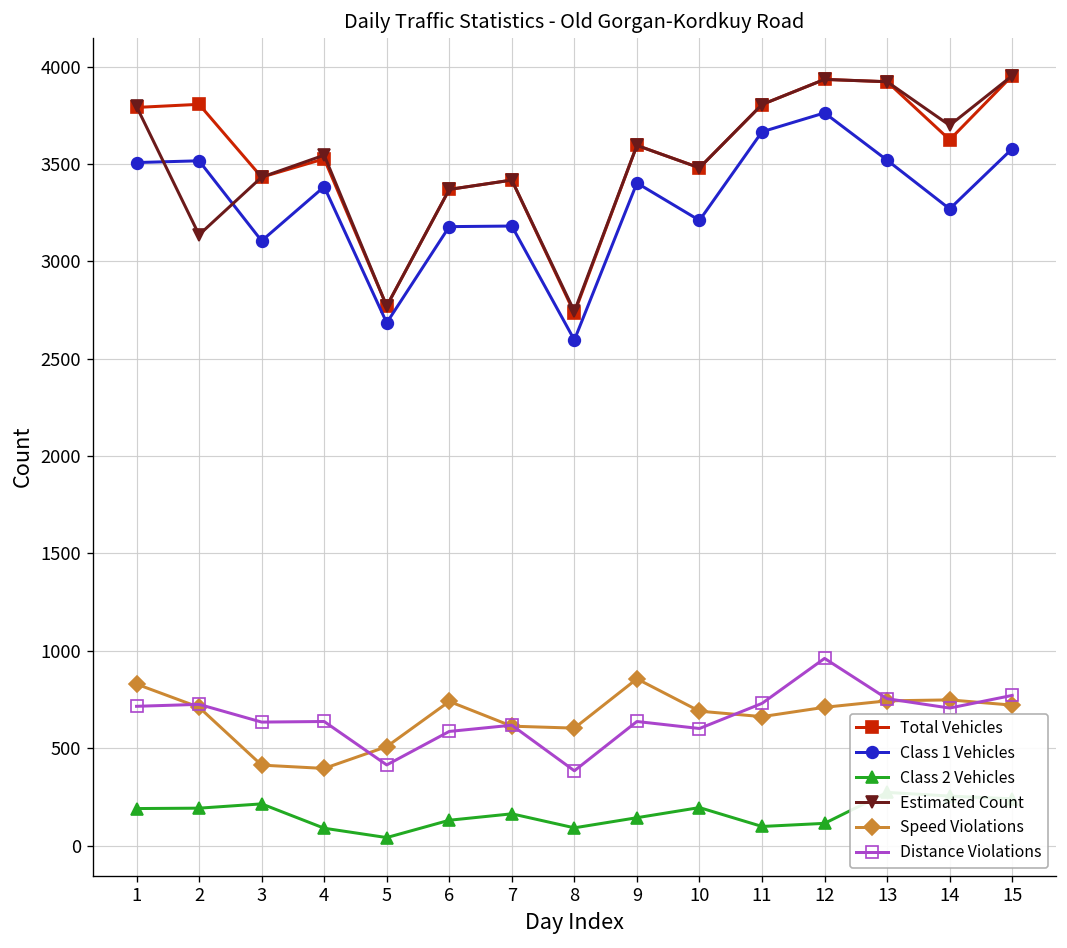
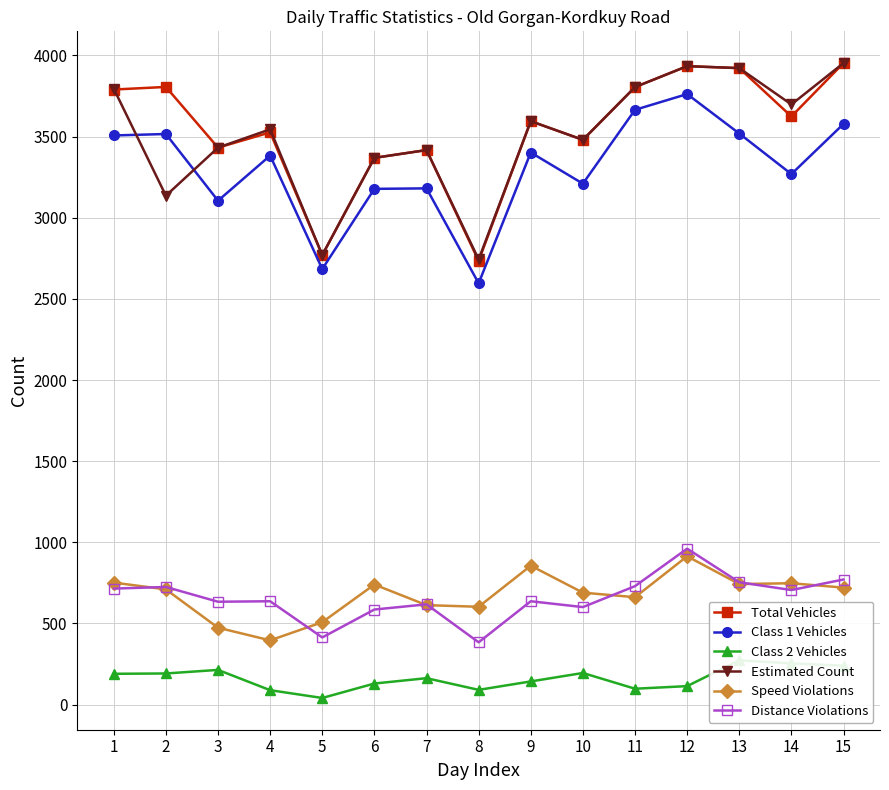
Speed Violations, 1: 830 -> 750
Speed Violations, 3: 410 -> 470
Speed Violations, 12: 710 -> 910
